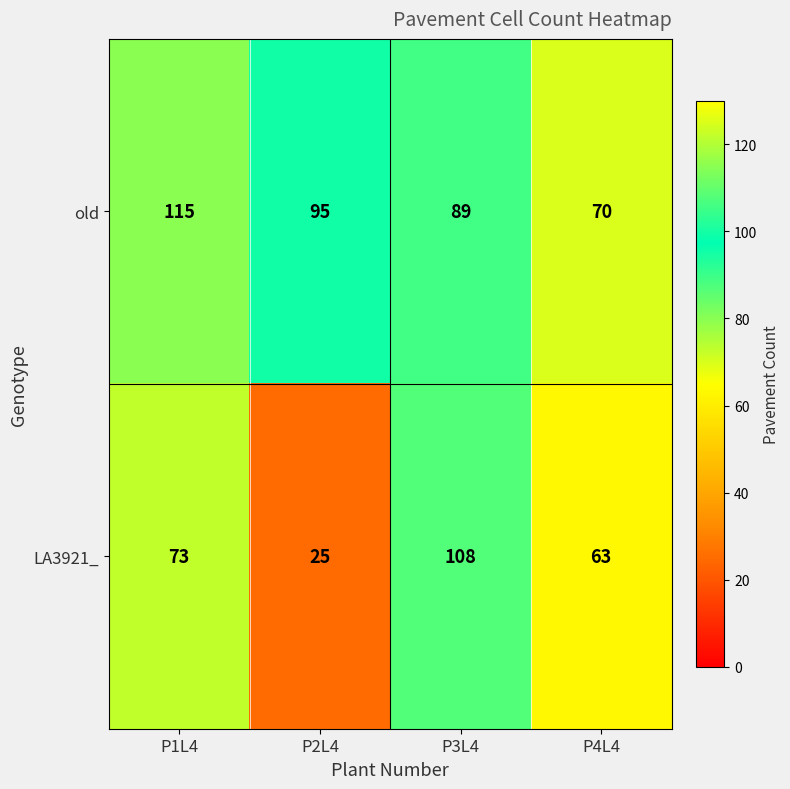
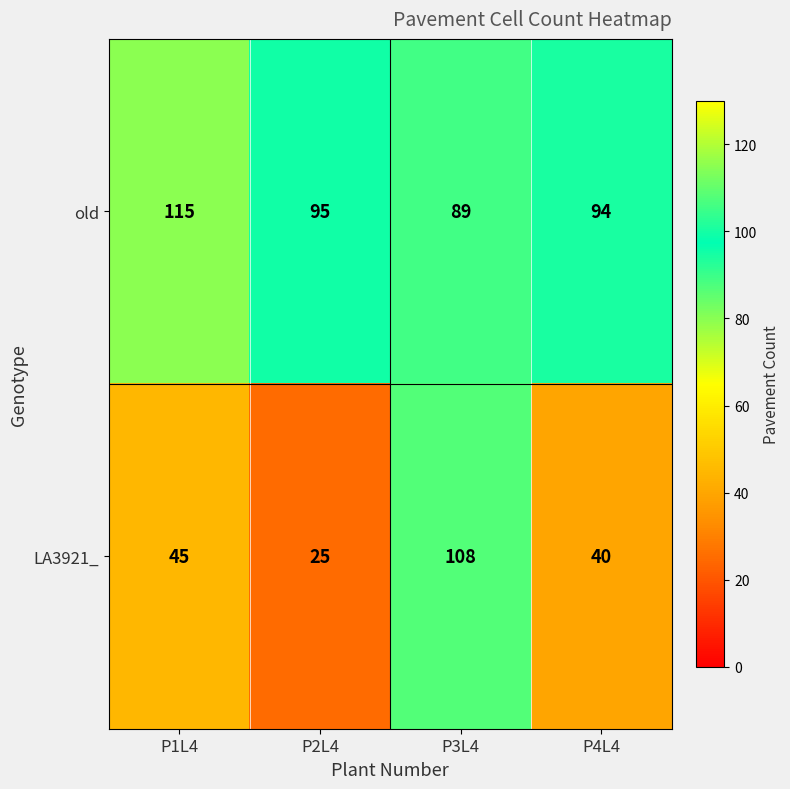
old, P4L4: 70 -> 94
LA3921_, P1L4: 73 -> 45
LA3921_, P4L4: 63 -> 40
